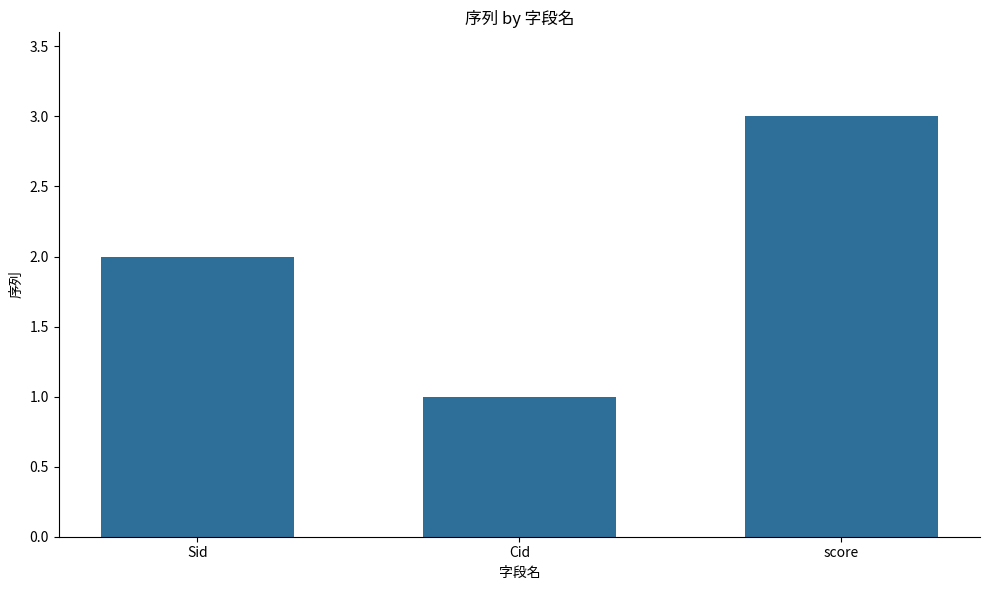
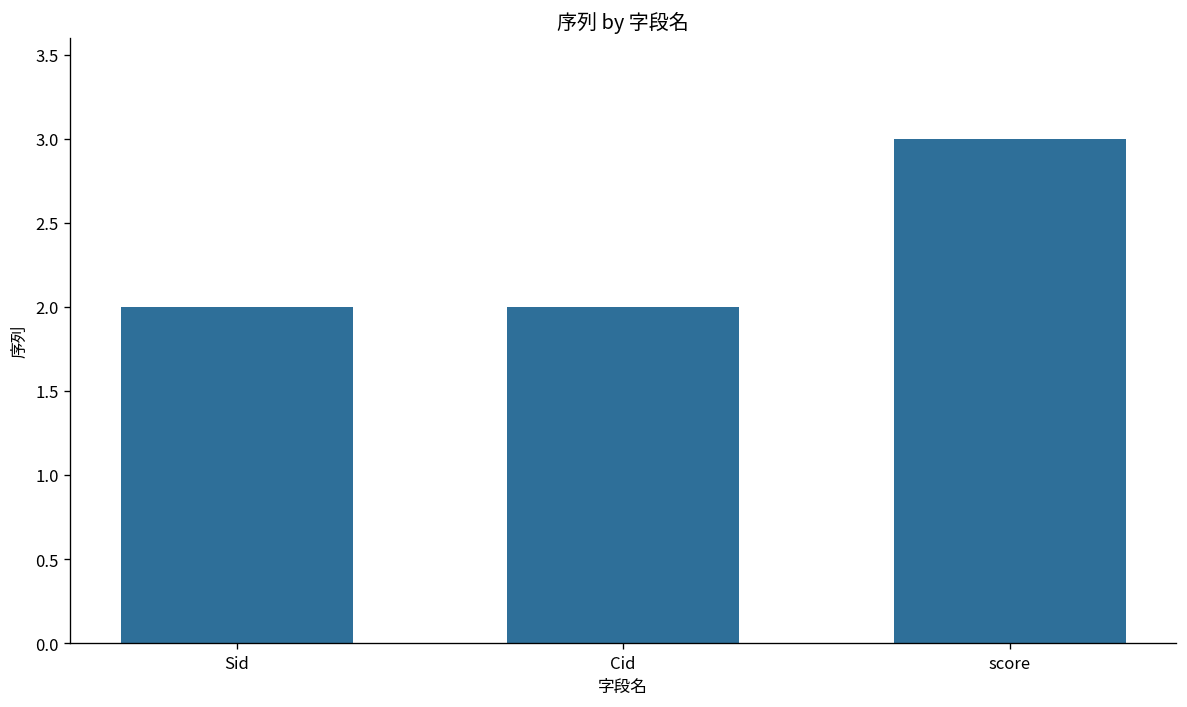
Cid: 1 -> 2
